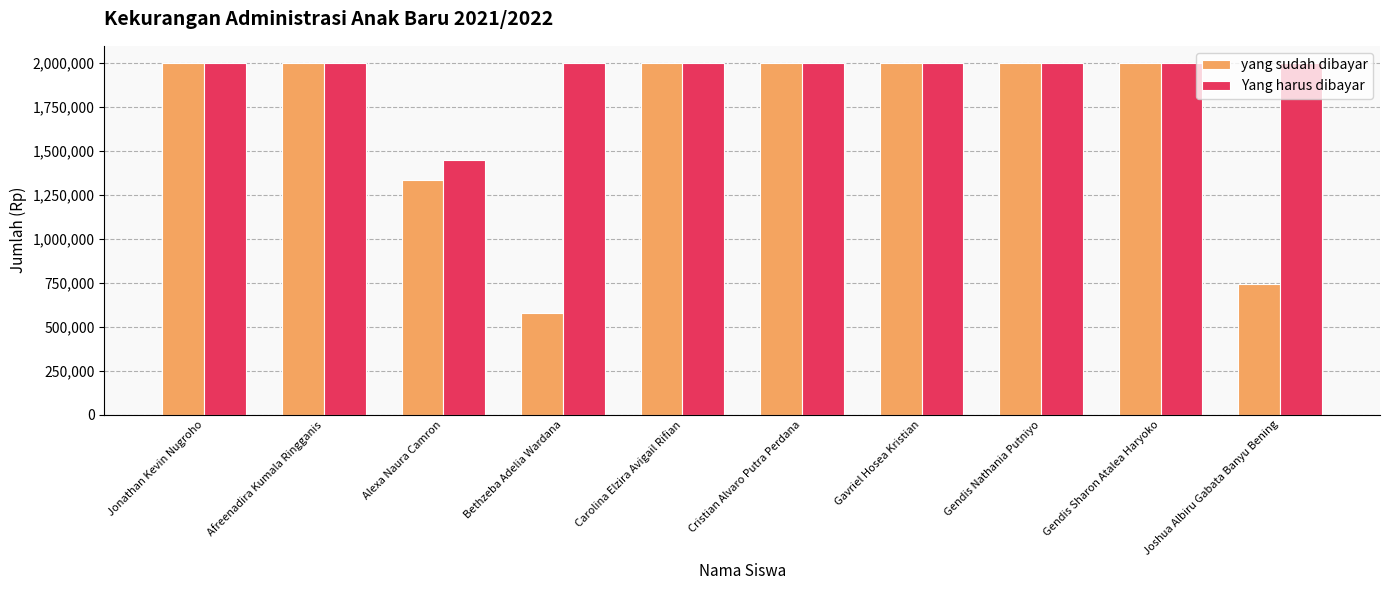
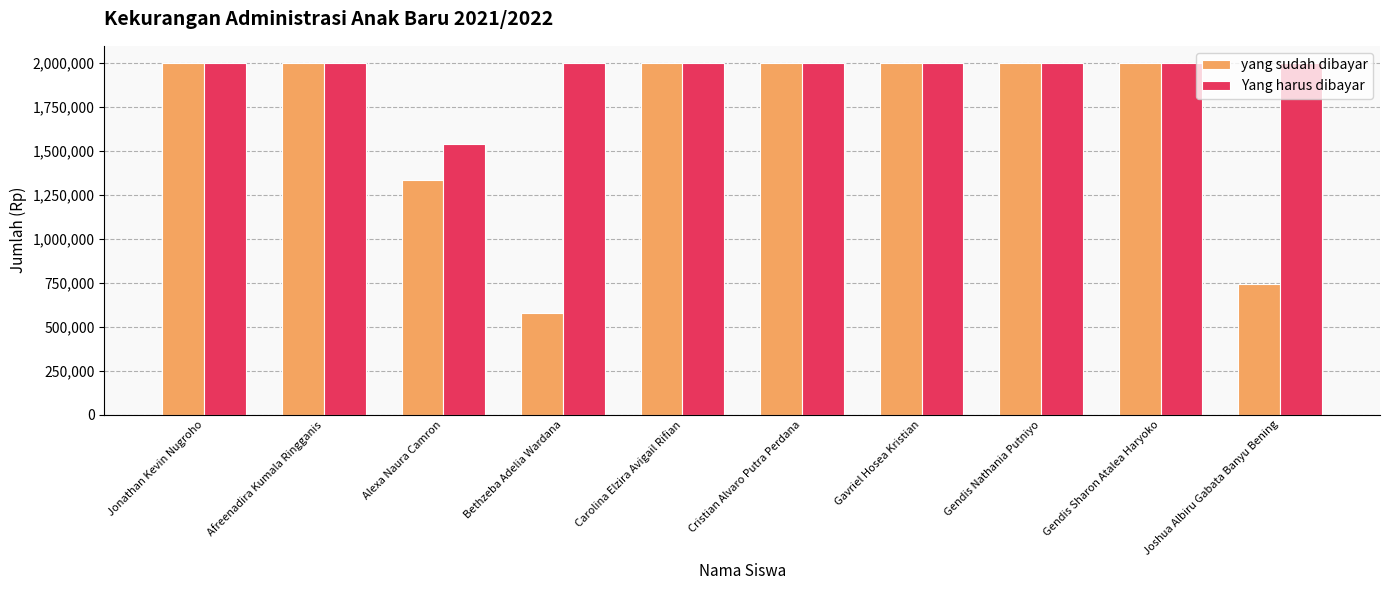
Yang harus dibayar, Alexa Naura Camron: 1,450,000 -> 1,540,000
